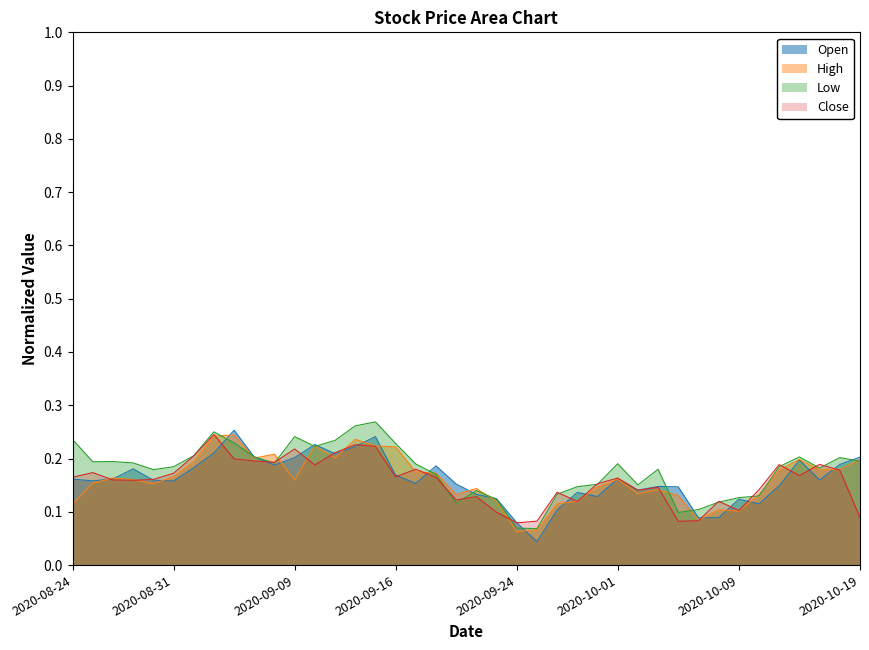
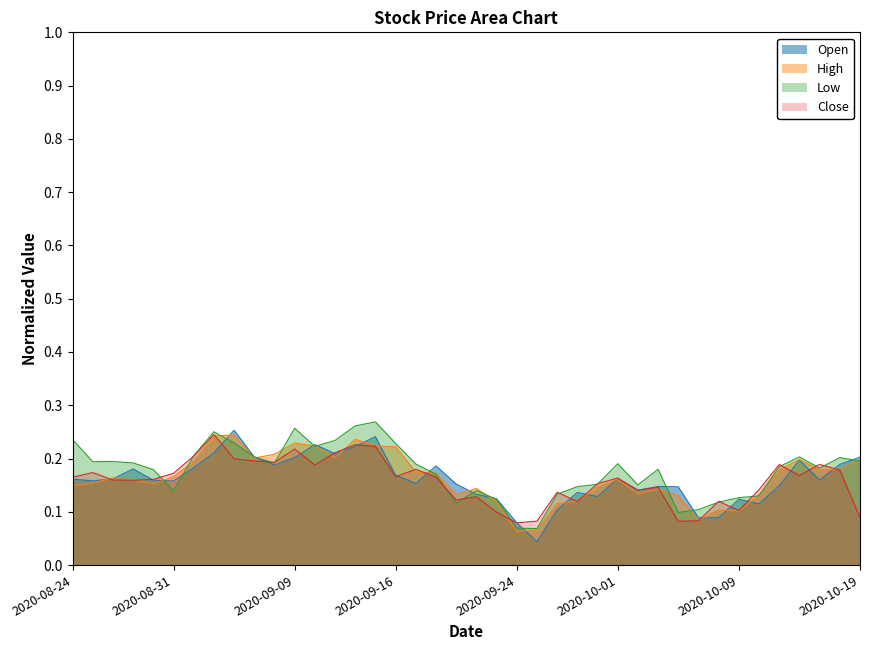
High, 2020-08-24: 0.11 -> 0.15
Low, 2020-08-31: 0.18 -> 0.14
High, 2020-09-09: 0.16 -> 0.23
Low, 2020-09-09: 0.24 -> 0.26
